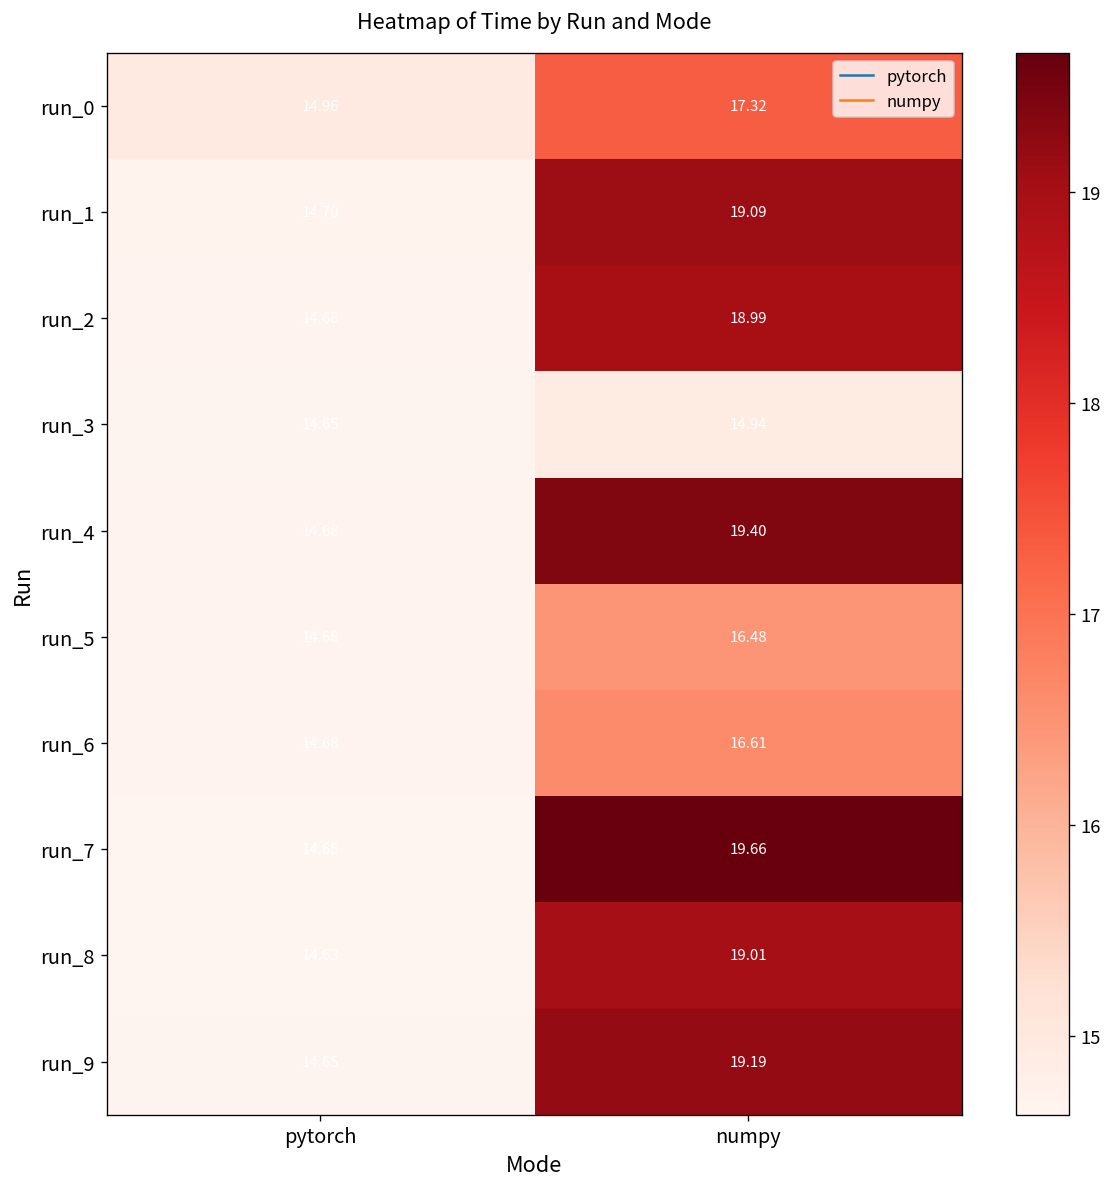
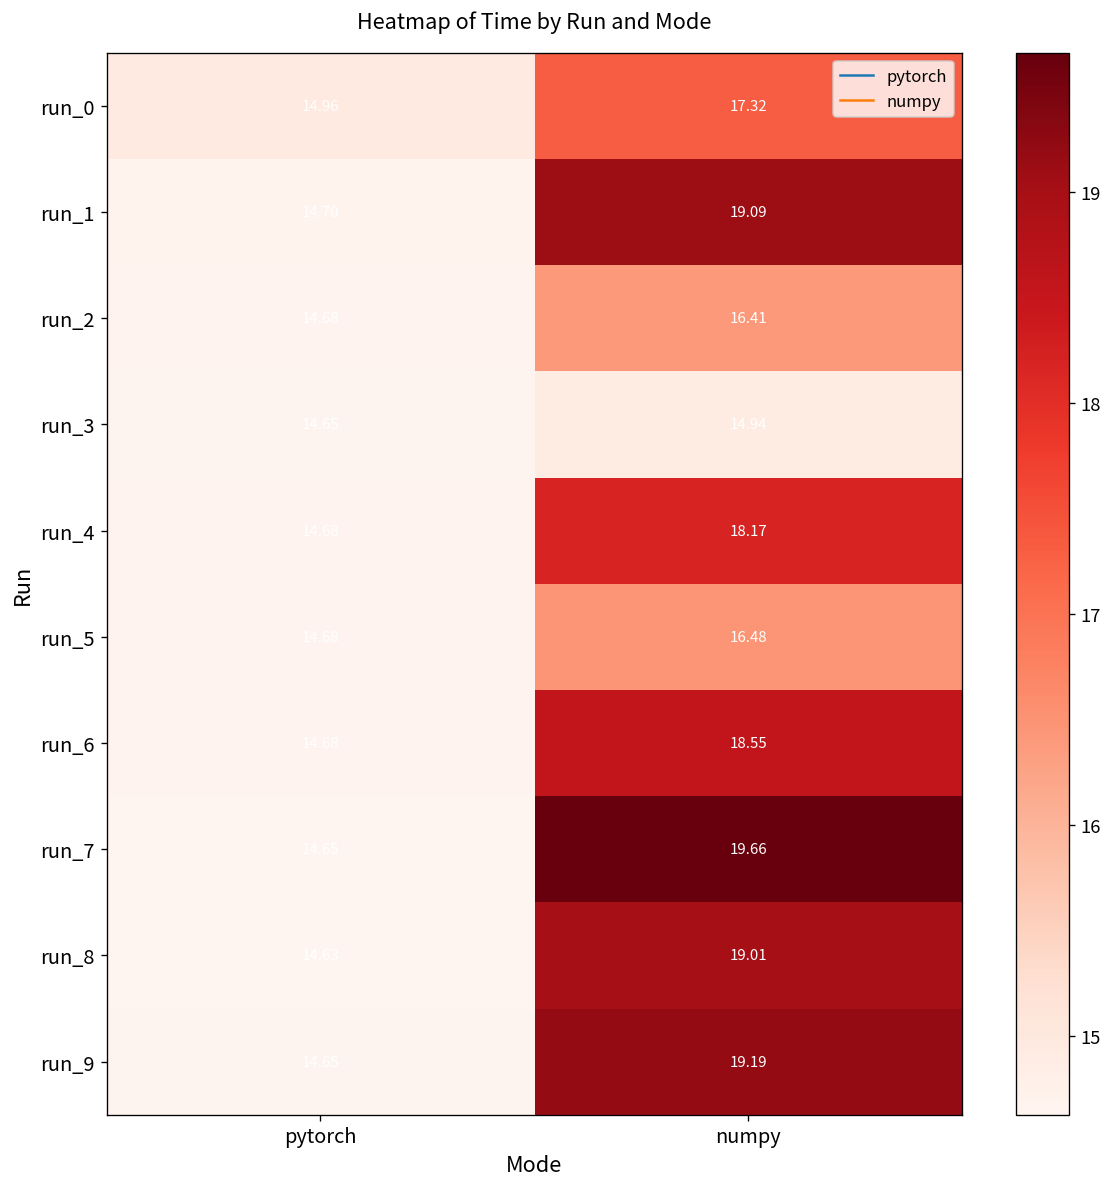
run_2, numpy: 18.99 -> 16.41
run_4, numpy: 19.40 -> 18.17
run_6, numpy: 16.61 -> 18.55
